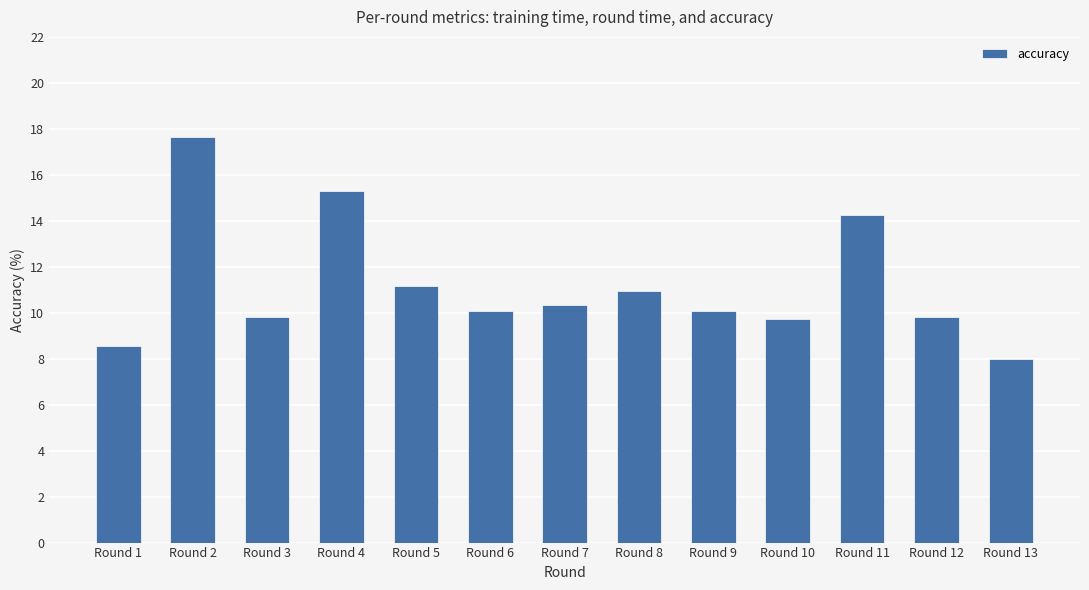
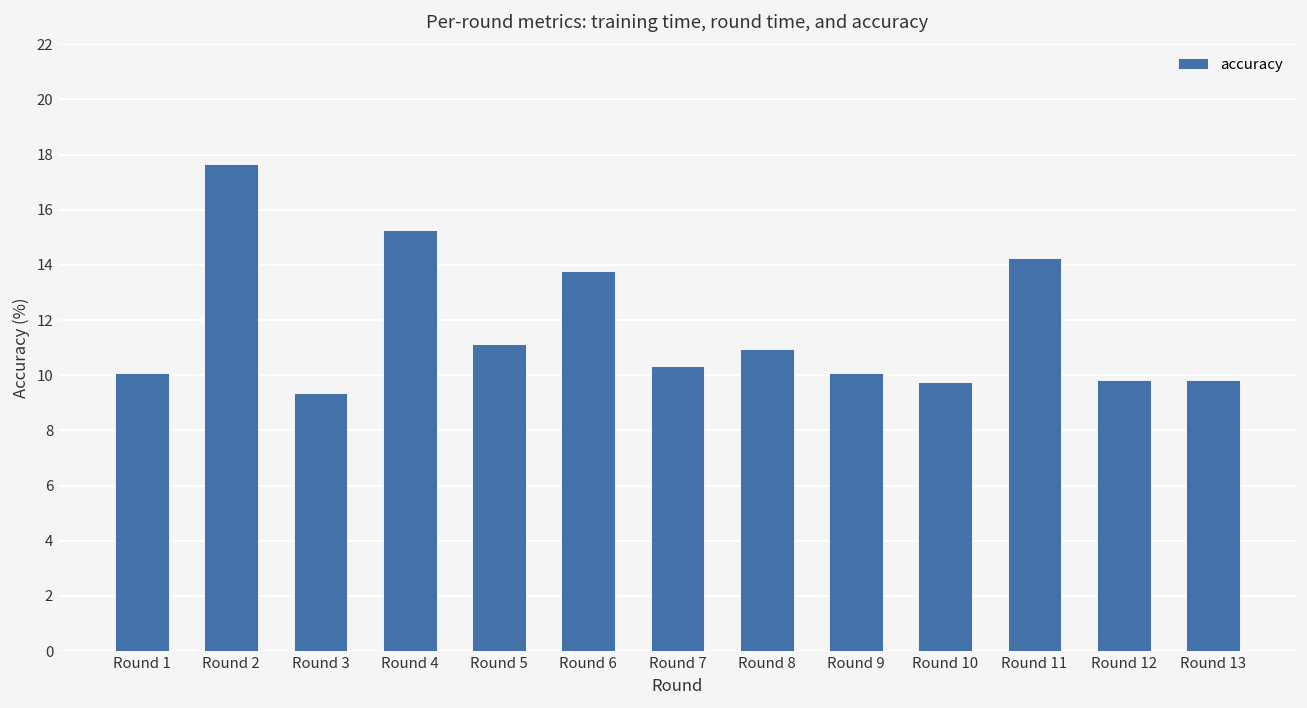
Round 1: 8.5 -> 10.1
Round 3: 9.8 -> 9.4
Round 6: 10.1 -> 13.8
Round 13: 8.0 -> 9.8
